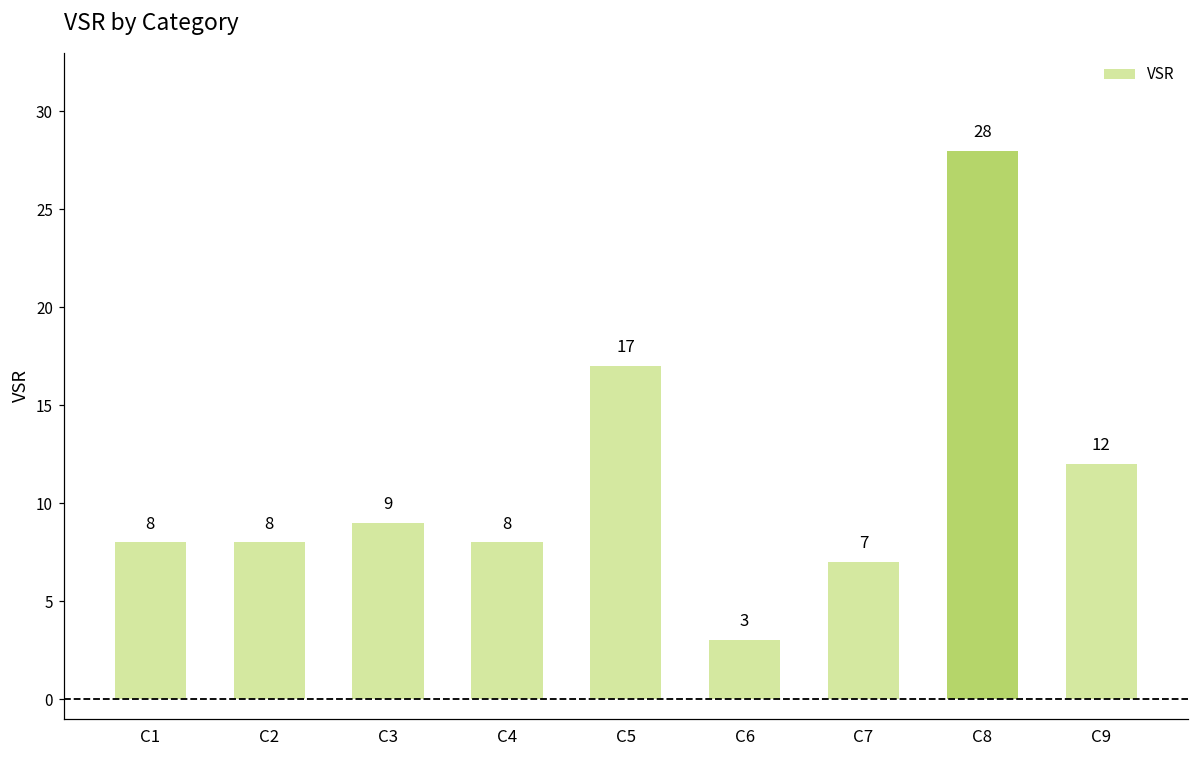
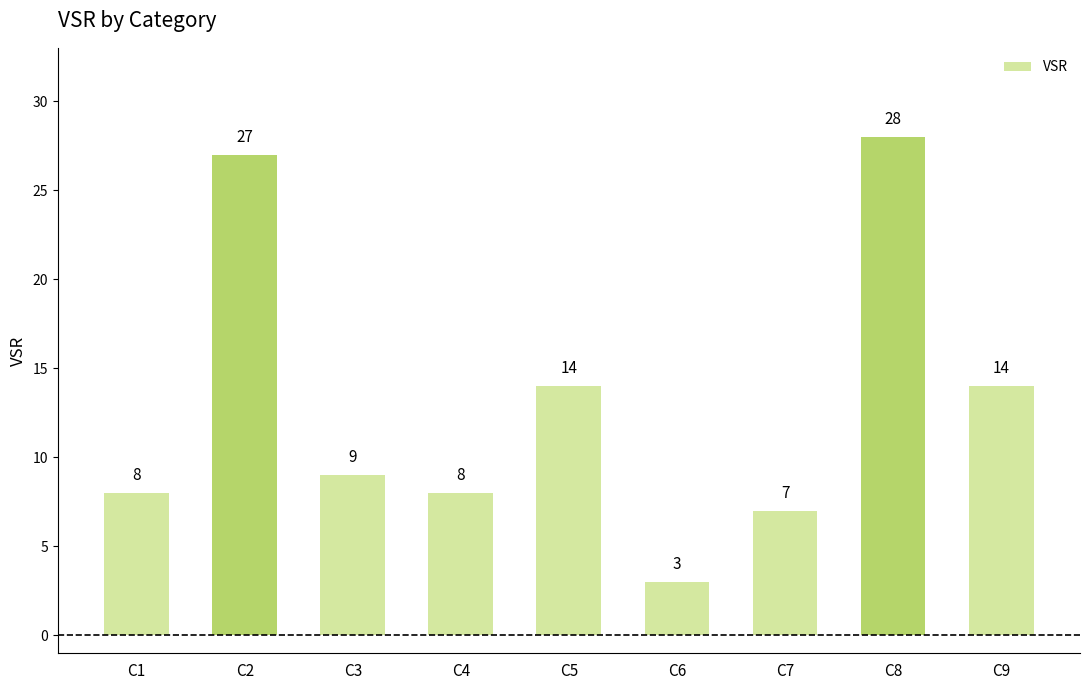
C2: 8 -> 27
C5: 17 -> 14
C9: 12 -> 14
